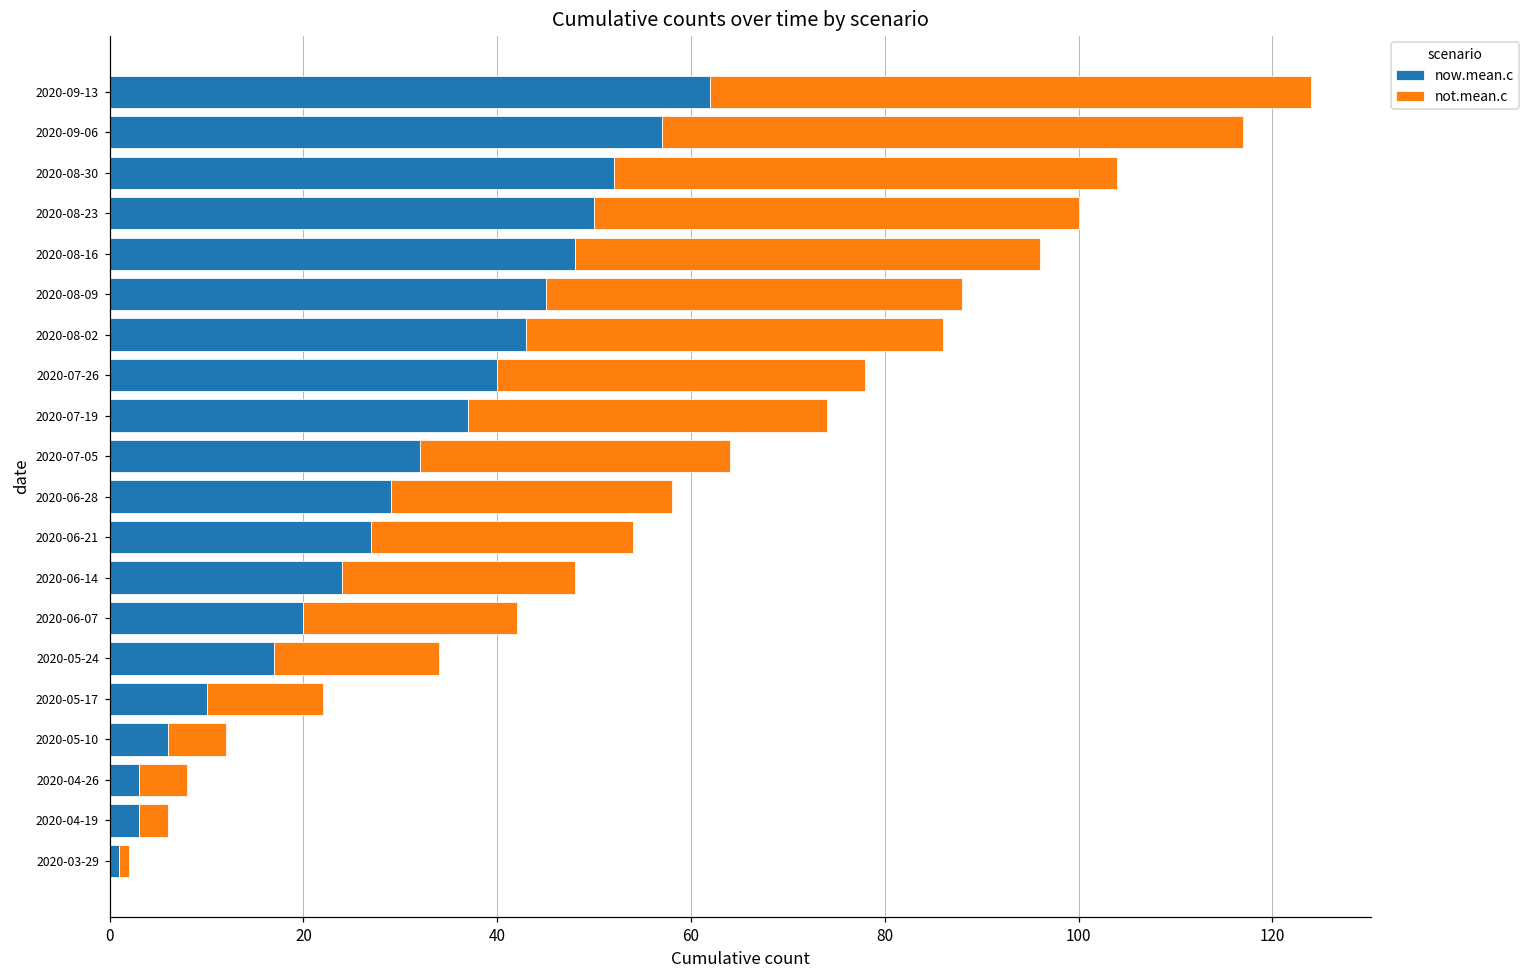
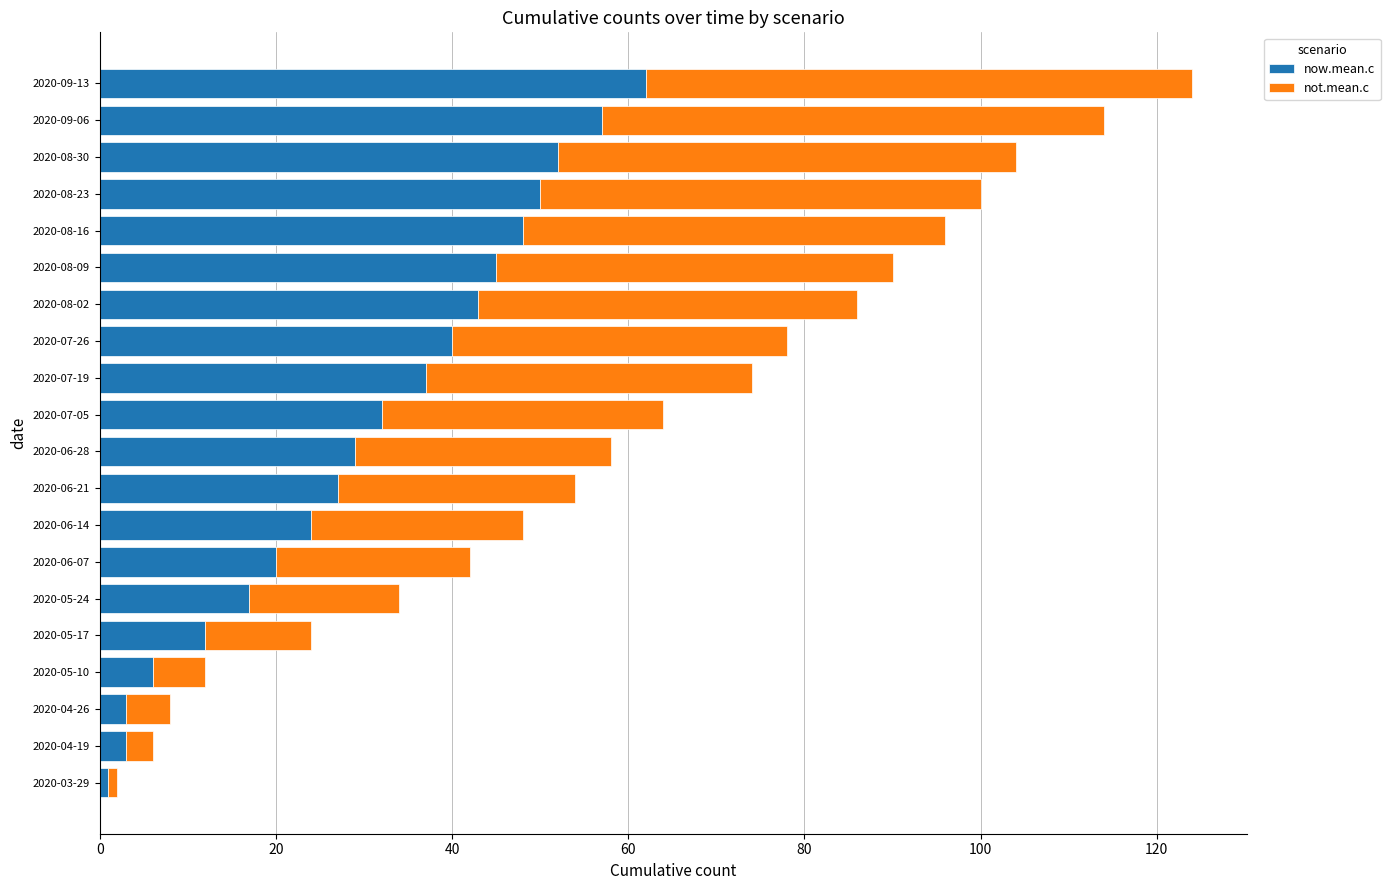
not.mean.c, 2020-09-06: 60 -> 57
not.mean.c, 2020-08-09: 43 -> 45
now.mean.c, 2020-05-17: 10 -> 12
